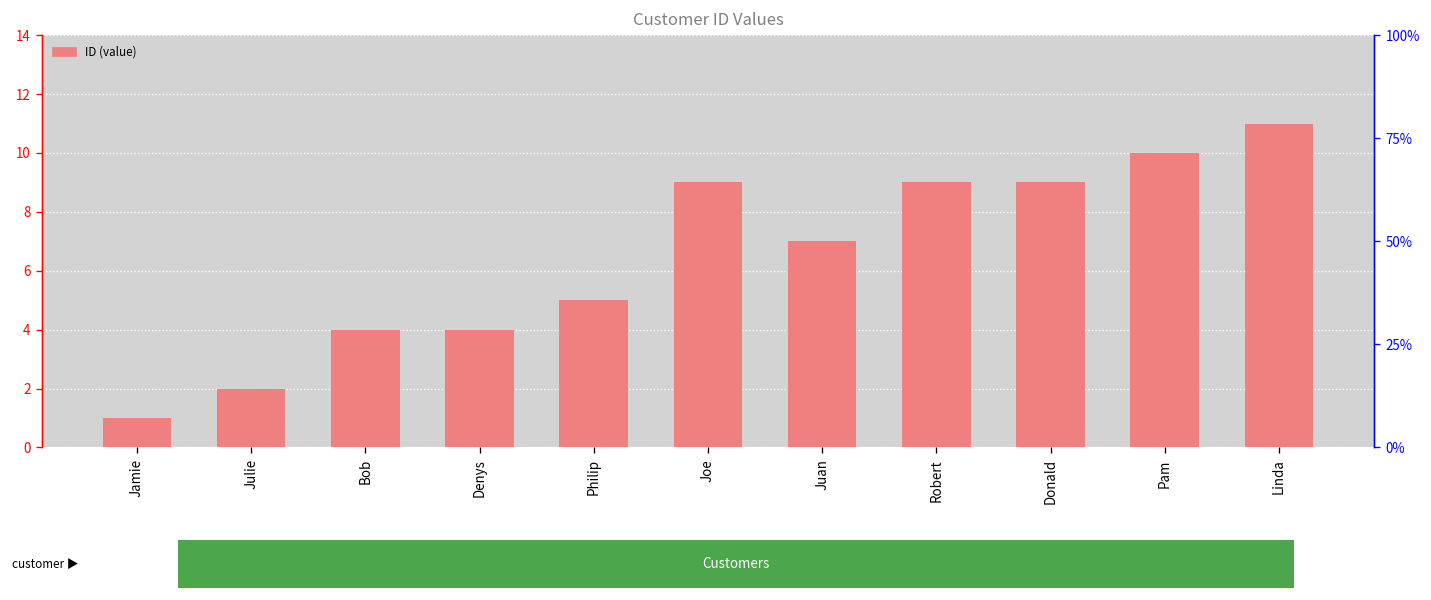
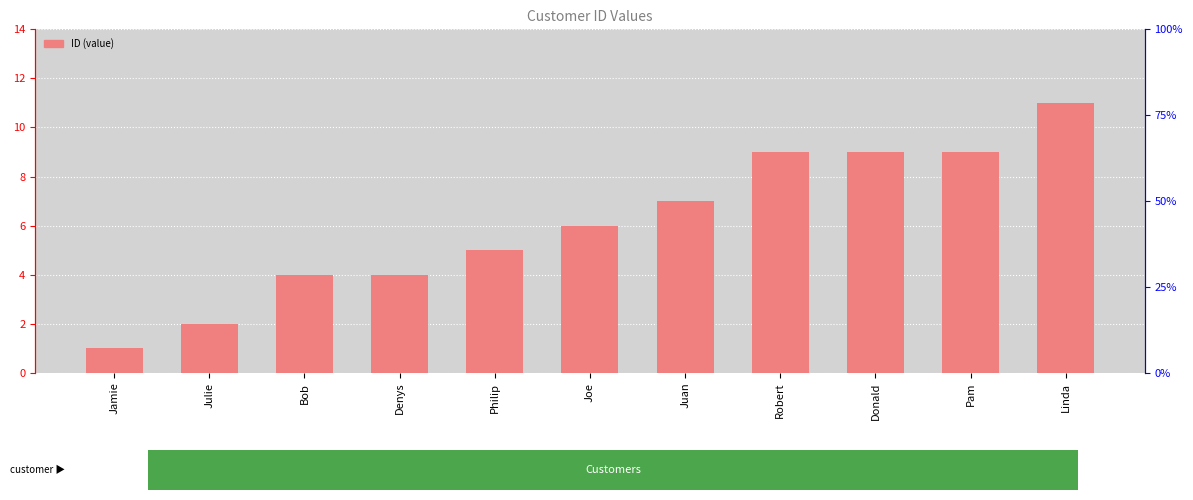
Joe: 9 -> 6
Pam: 10 -> 9
